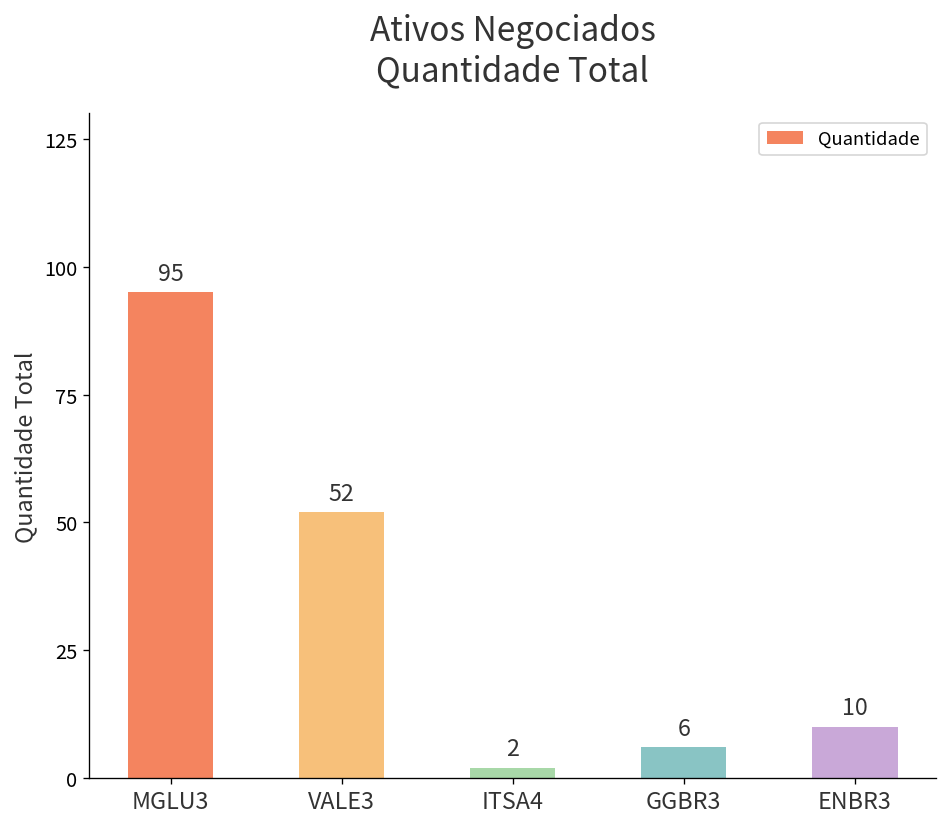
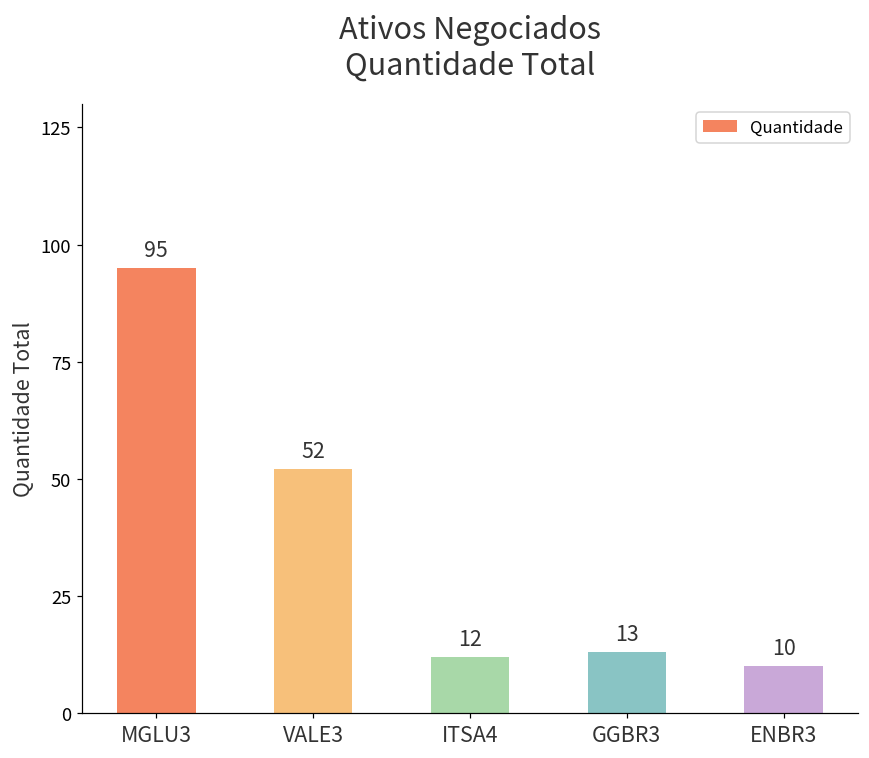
ITSA4: 2 -> 12
GGBR3: 6 -> 13
